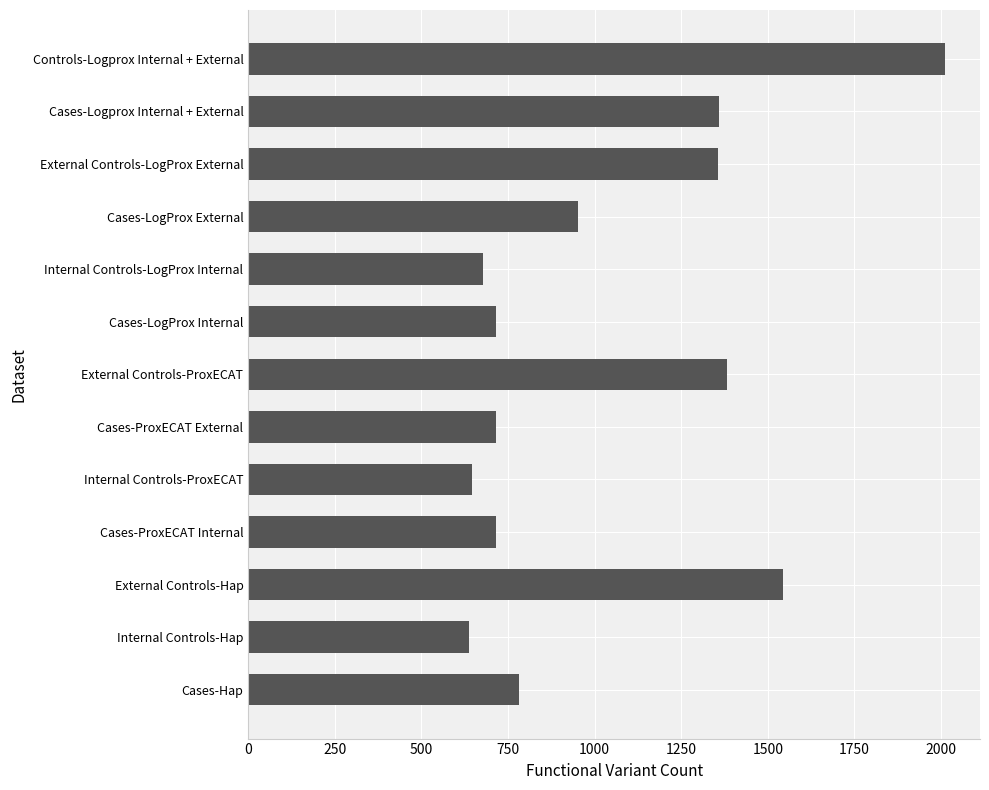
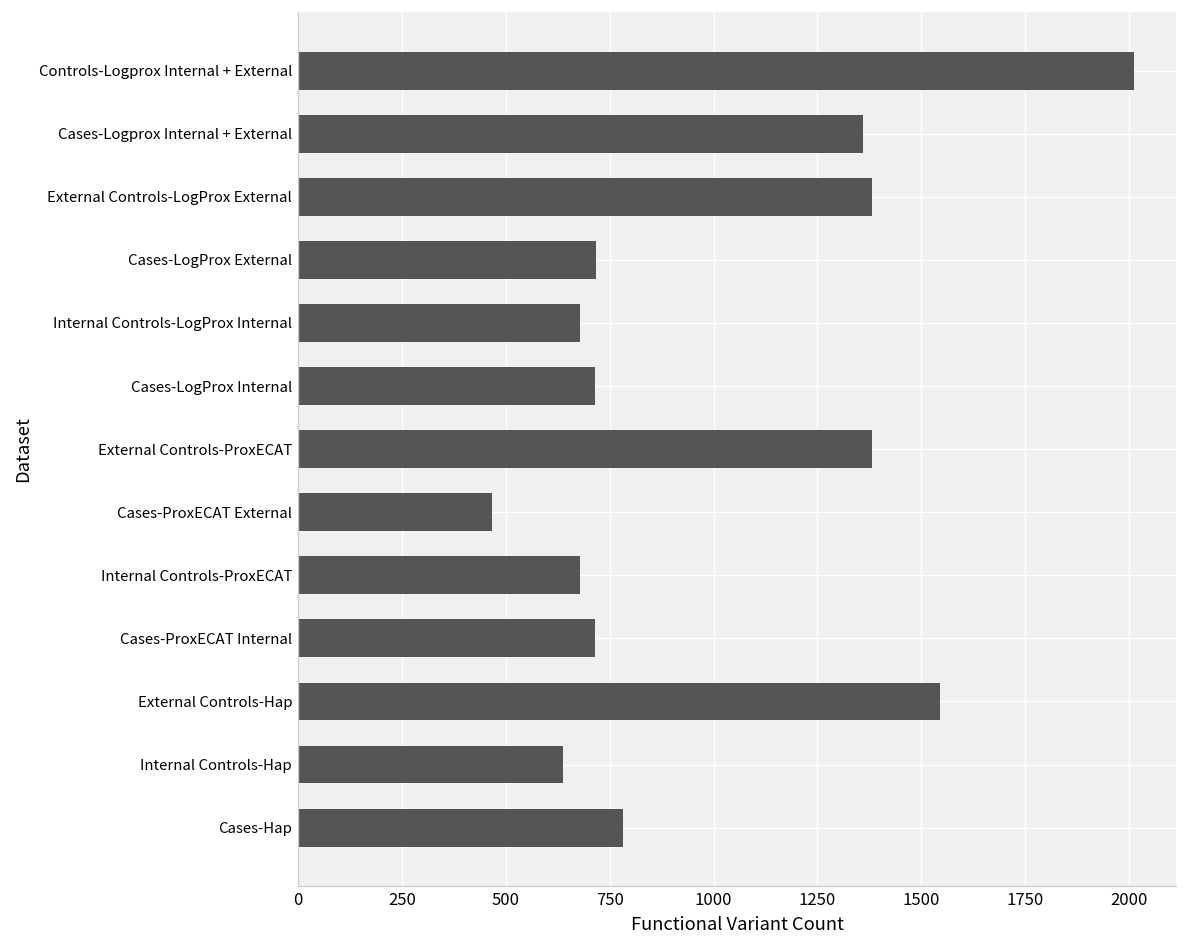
External Controls-LogProx External: 1360 -> 1380
Cases-LogProx External: 950 -> 720
Cases-ProxECAT External: 720 -> 470
Internal Controls-ProxECAT: 650 -> 680
